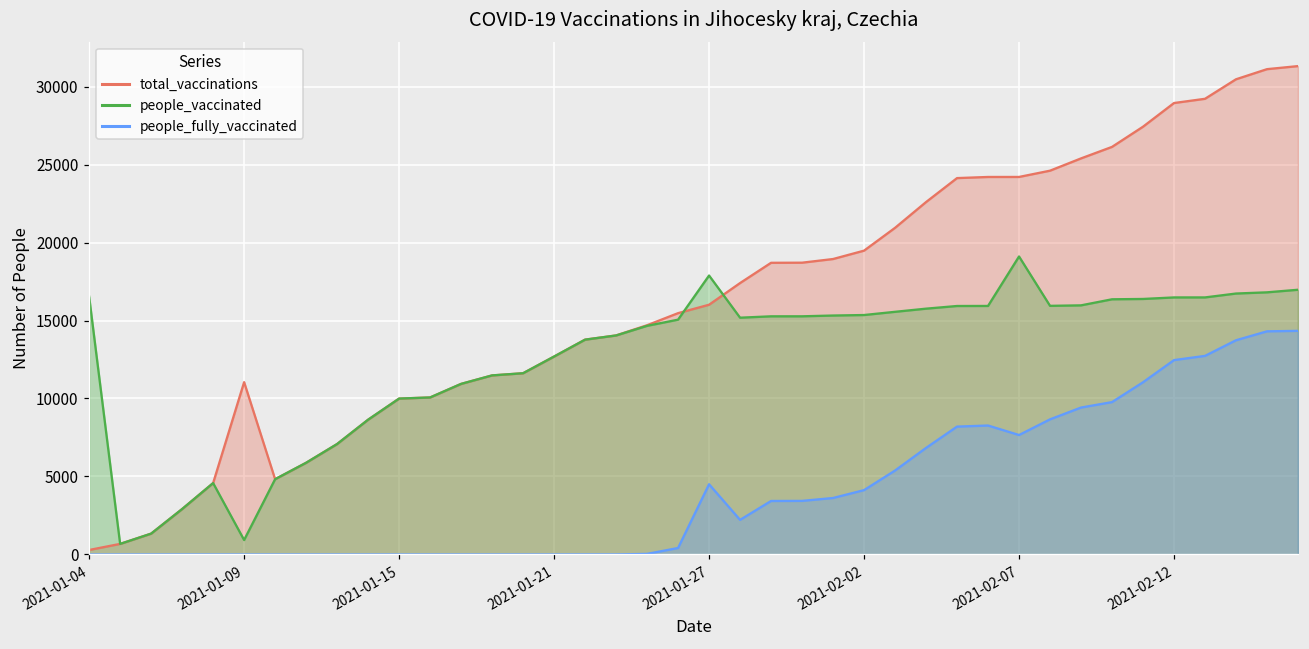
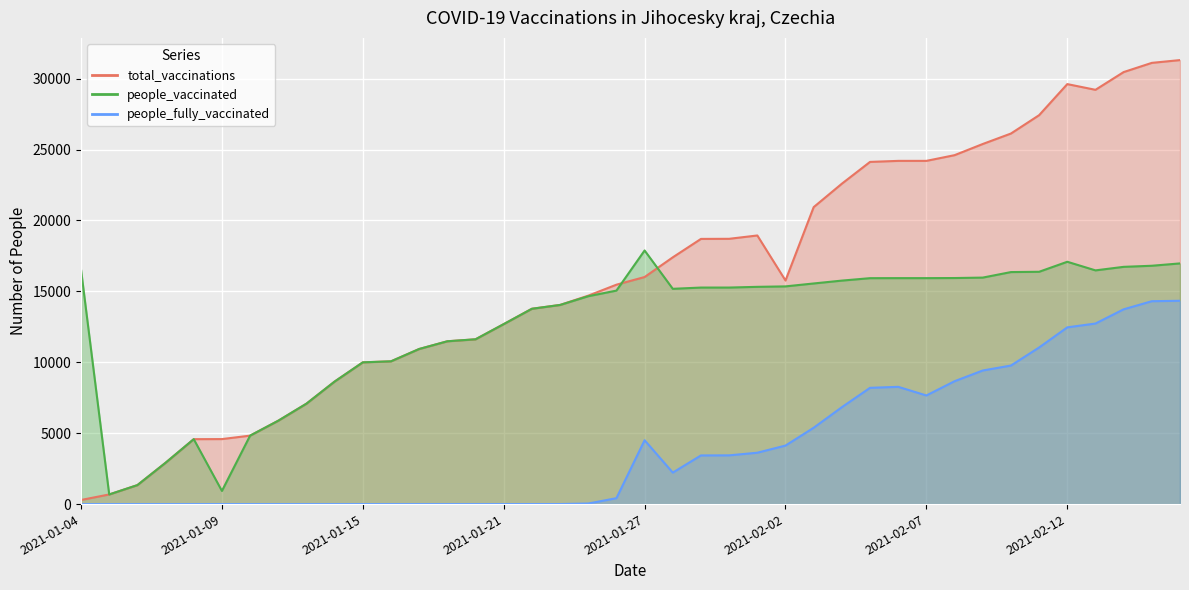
total_vaccinations, 2021-01-09: 11000 -> 4600
total_vaccinations, 2021-02-02: 19500 -> 15800
people_vaccinated, 2021-02-07: 19100 -> 15900
total_vaccinations, 2021-02-12: 28900 -> 29600
people_vaccinated, 2021-02-12: 16500 -> 17100
